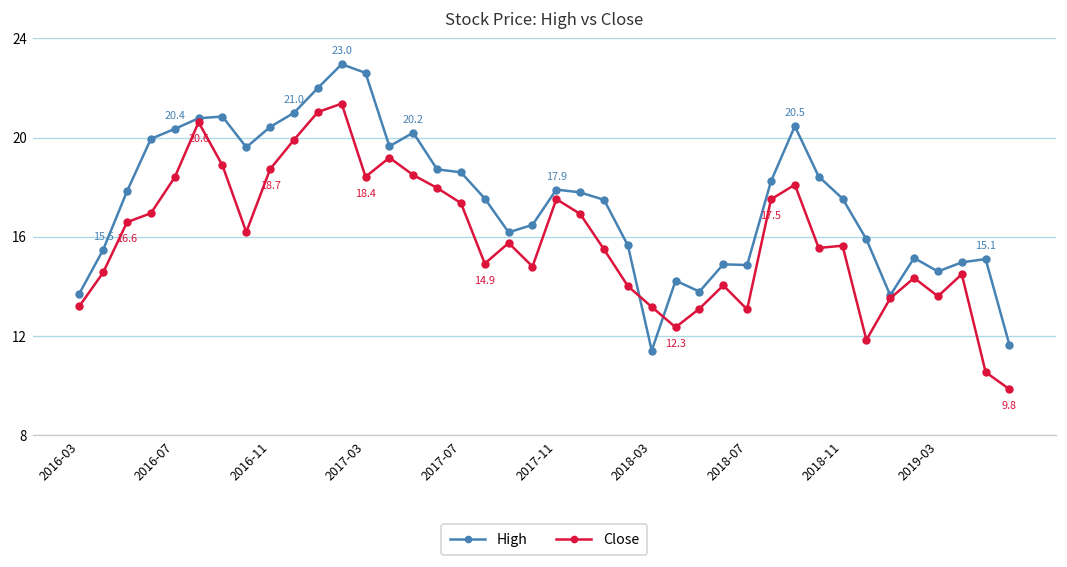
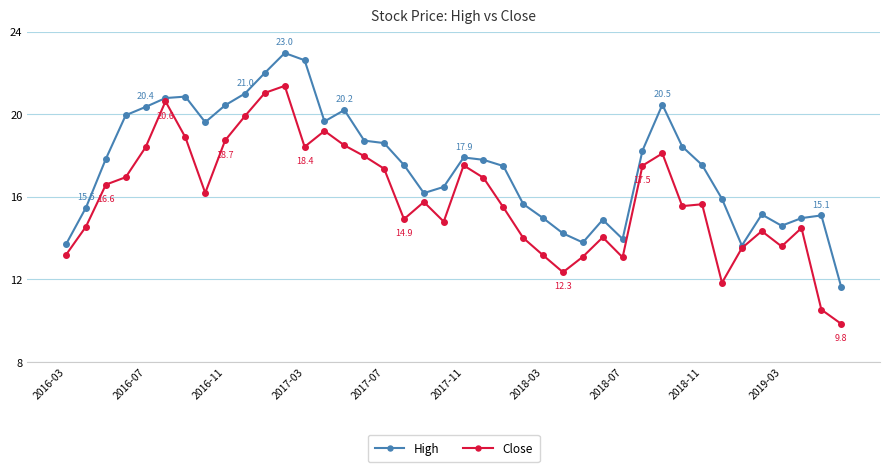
High, 2018-03: 11.4 -> 15.0
High, 2018-07: 14.9 -> 14.0
